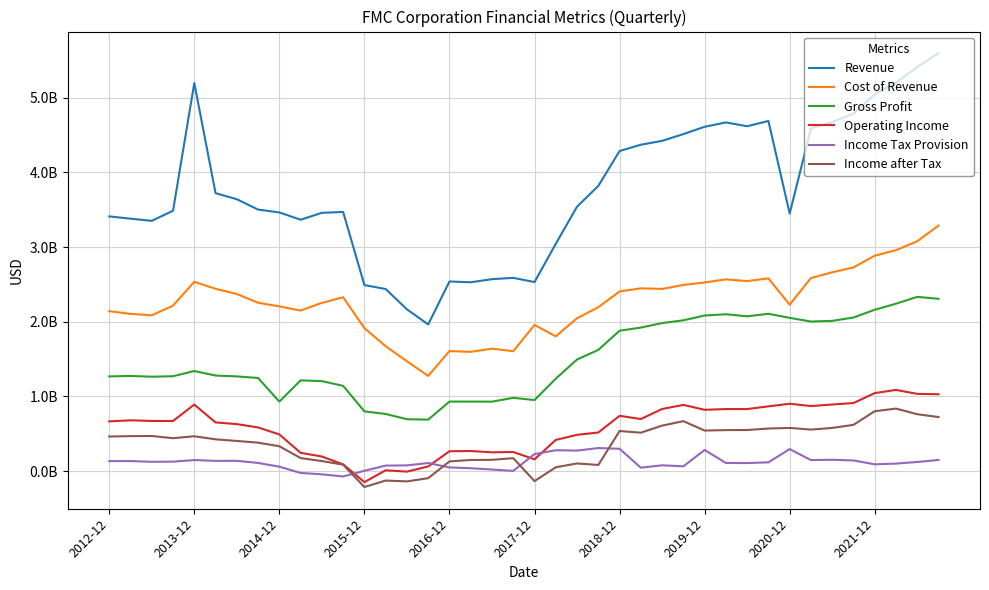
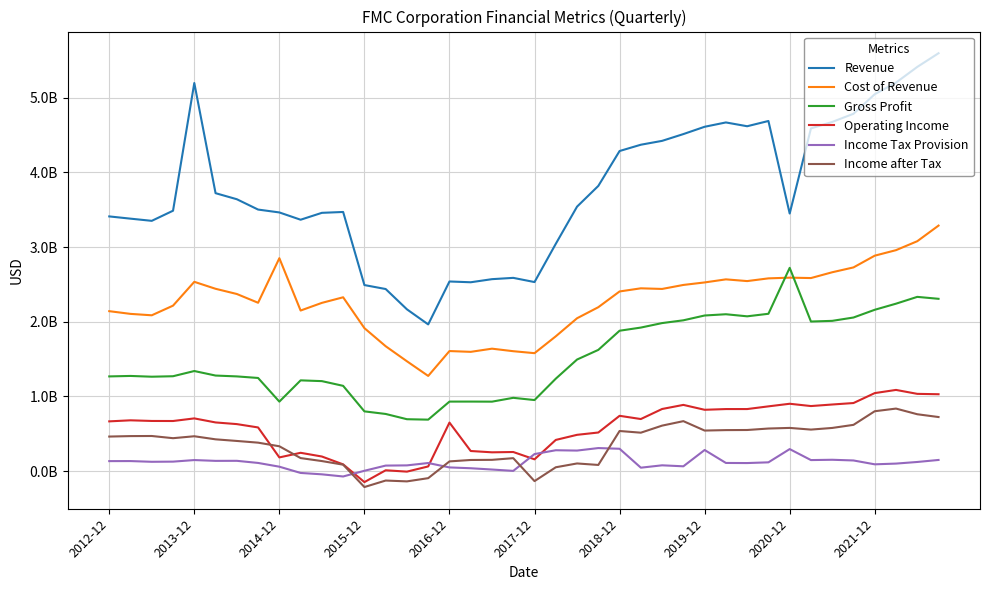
Operating Income, 2013-12: 900000000 -> 700000000
Cost of Revenue, 2014-12: 2200000000 -> 2900000000
Operating Income, 2014-12: 500000000 -> 200000000
Operating Income, 2016-12: 300000000 -> 700000000
Cost of Revenue, 2017-12: 2000000000 -> 1600000000
Cost of Revenue, 2020-12: 2200000000 -> 2600000000
Gross Profit, 2020-12: 2100000000 -> 2700000000
